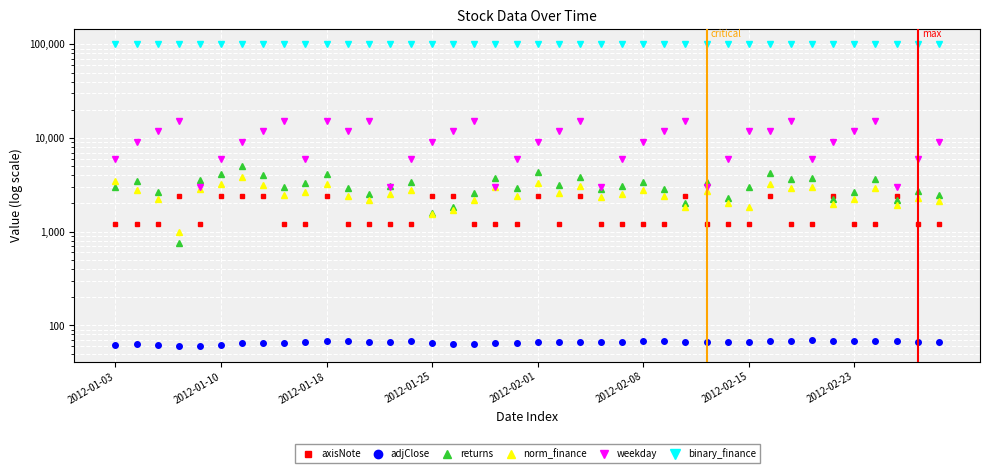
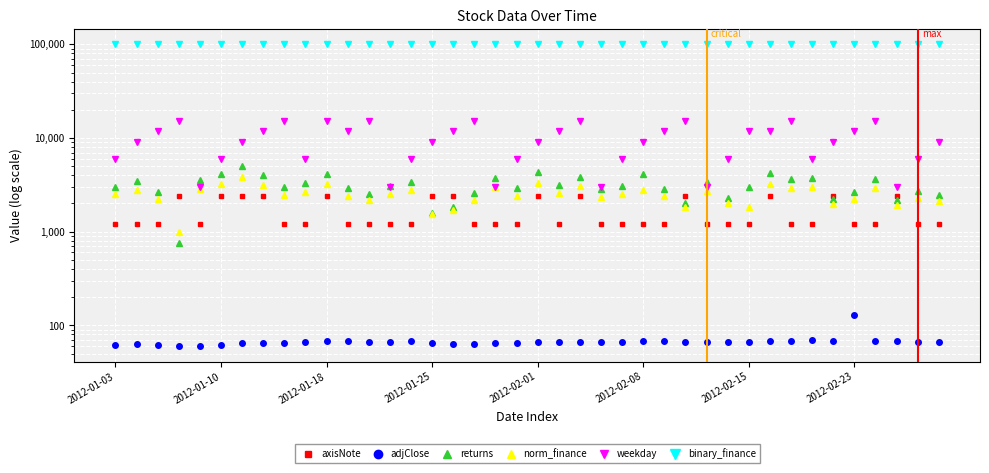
norm_finance, 2012-01-03: 3,500 -> 2,500
returns, 2012-02-08: 3,400 -> 4,000
adjClose, 2012-02-23: 70 -> 130
